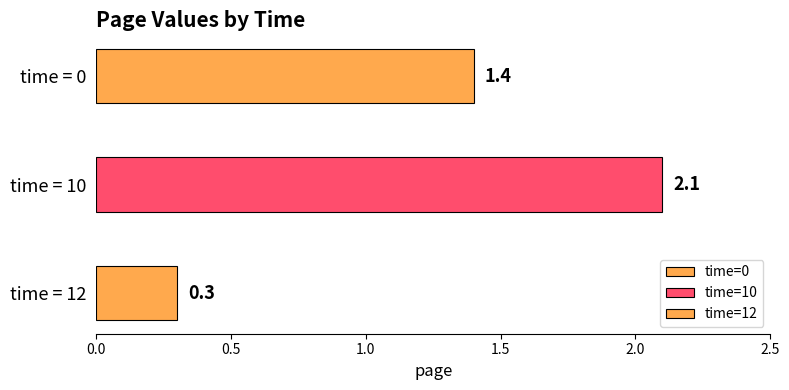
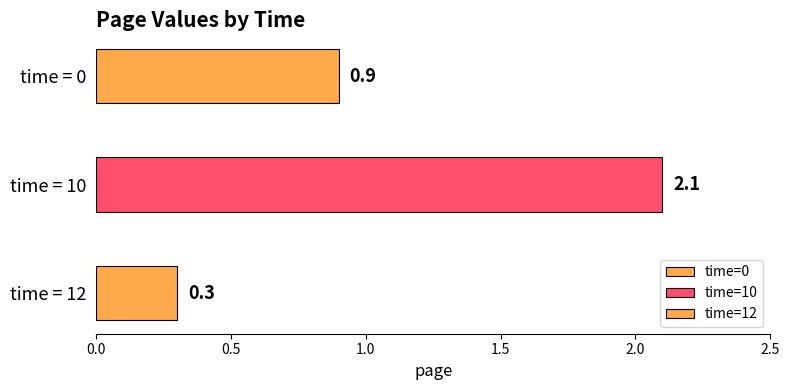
time = 0: 1.4 -> 0.9
